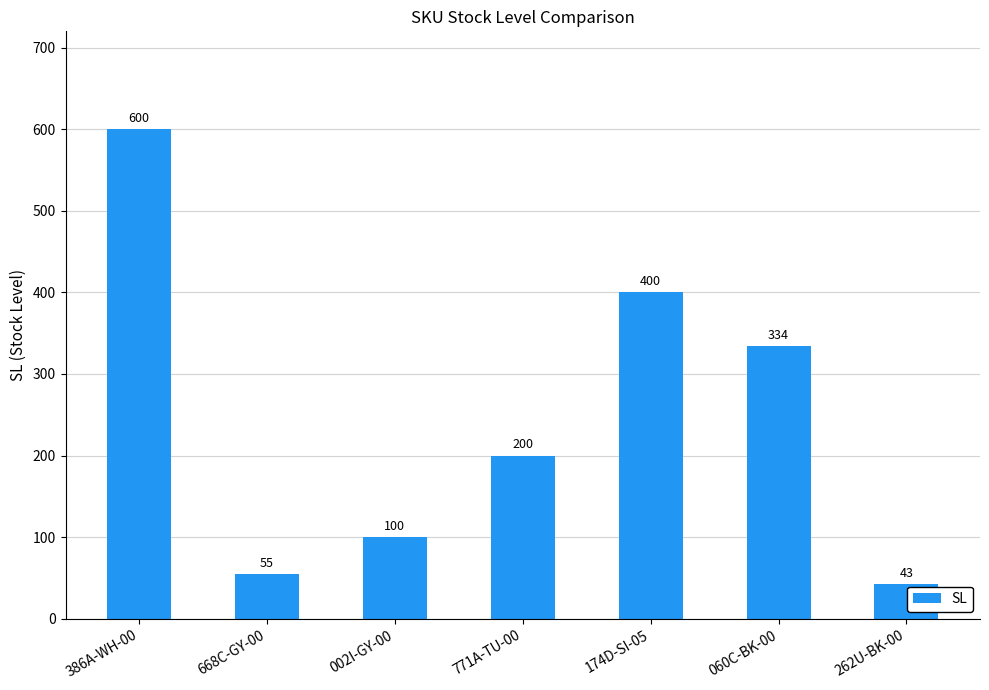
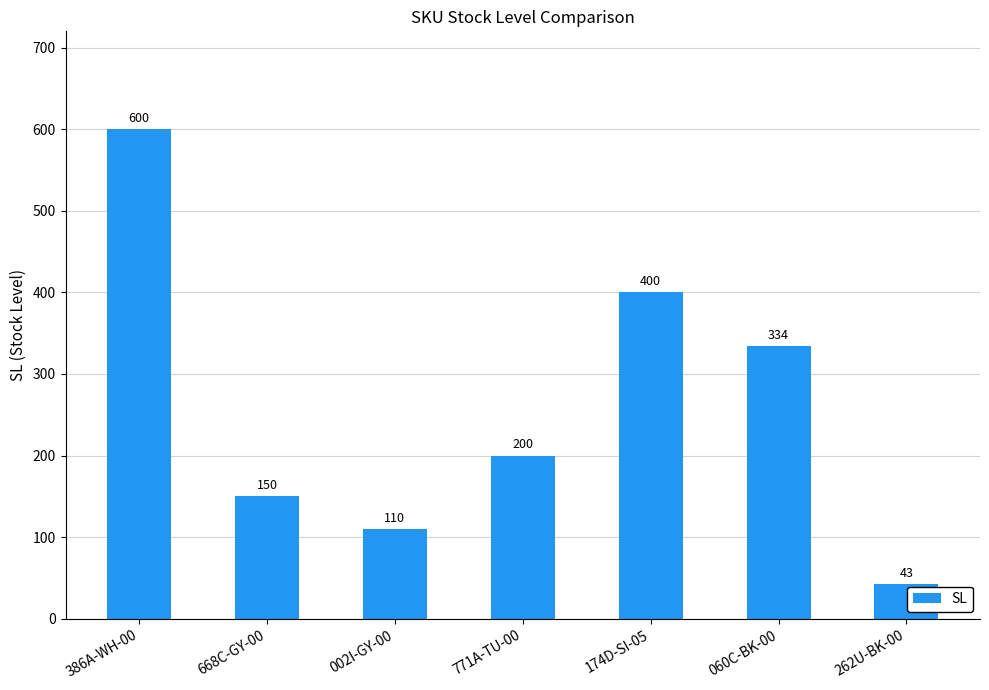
668C-GY-00: 55 -> 150
002I-GY-00: 100 -> 110
